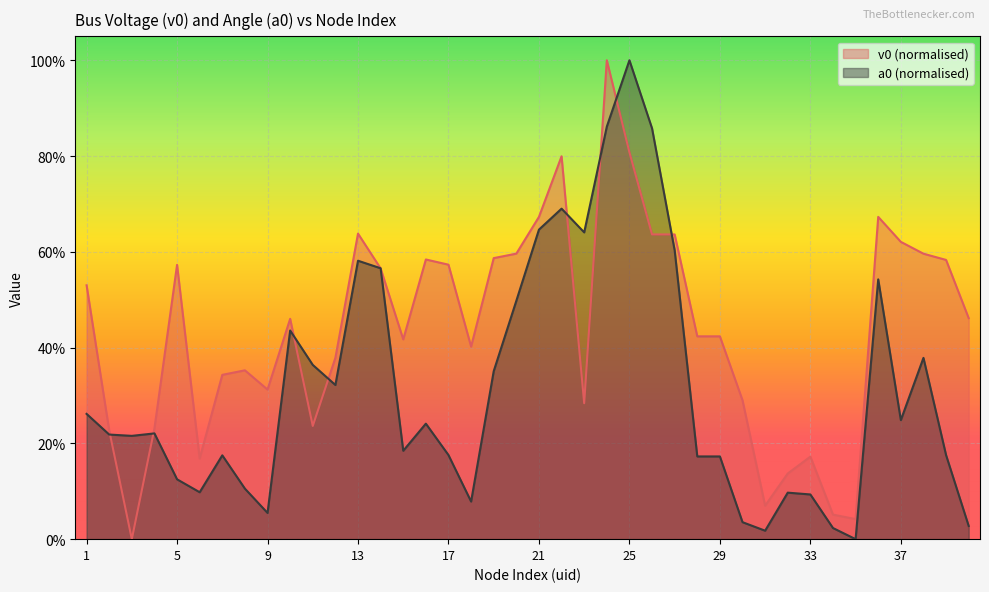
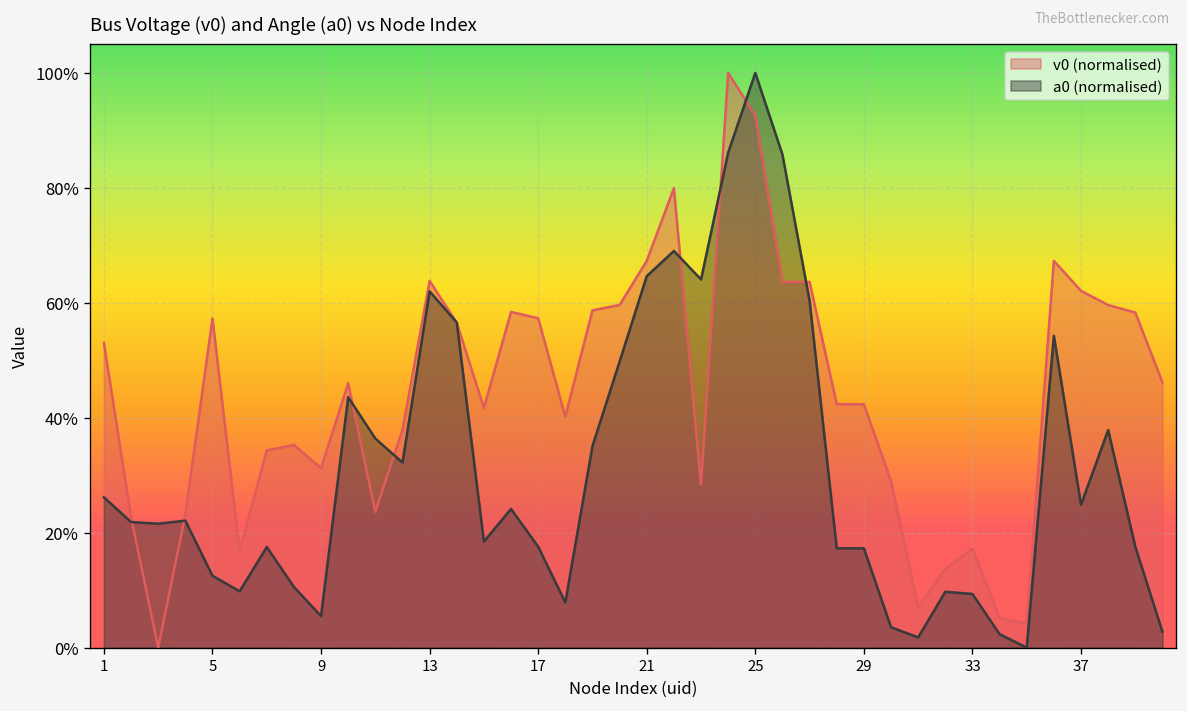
a0 (normalised), 13: 58% -> 62%
v0 (normalised), 25: 81% -> 93%
